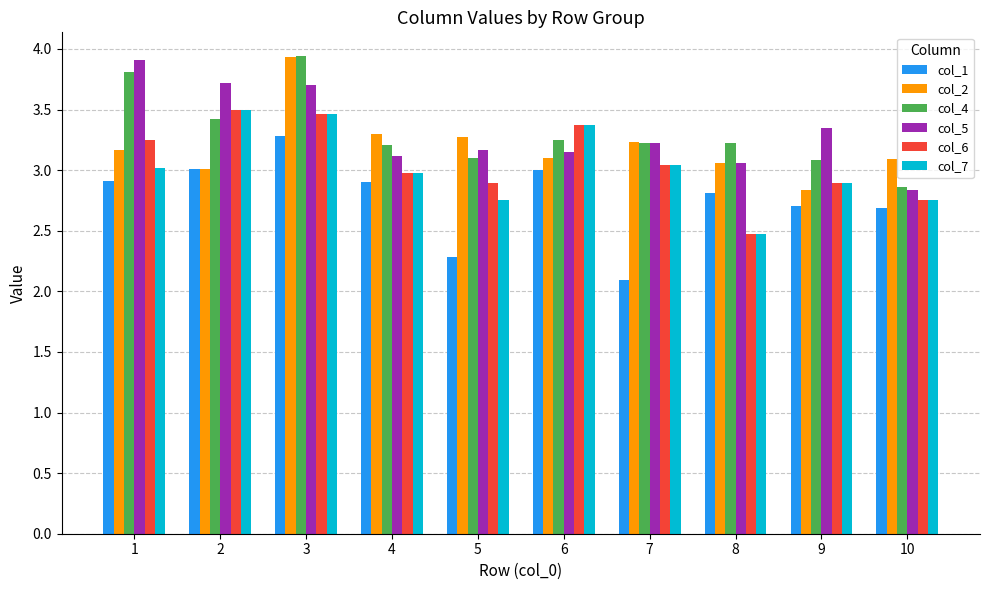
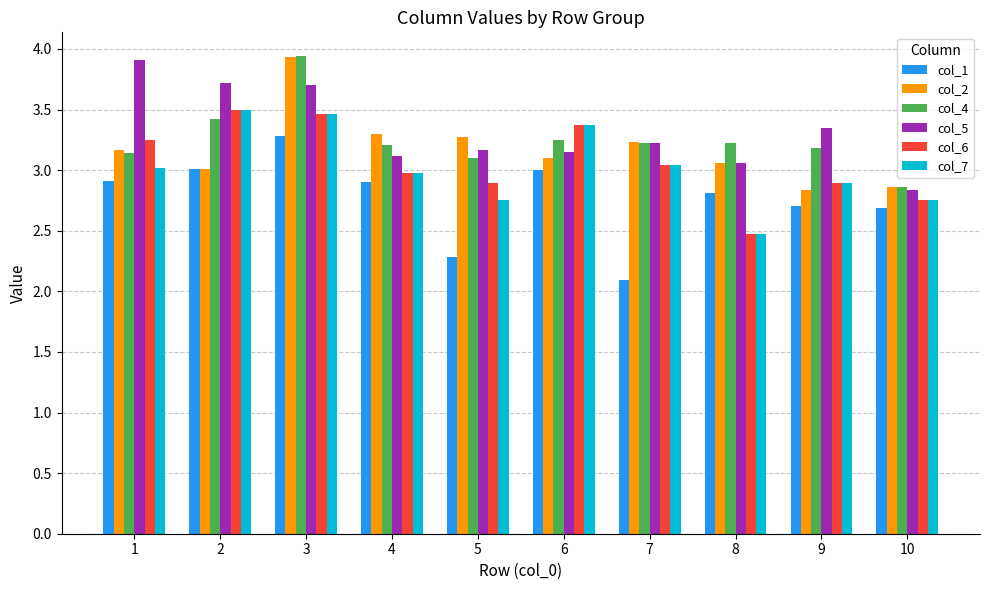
col_4, 1: 3.81 -> 3.14
col_4, 9: 3.08 -> 3.18
col_2, 10: 3.09 -> 2.86
